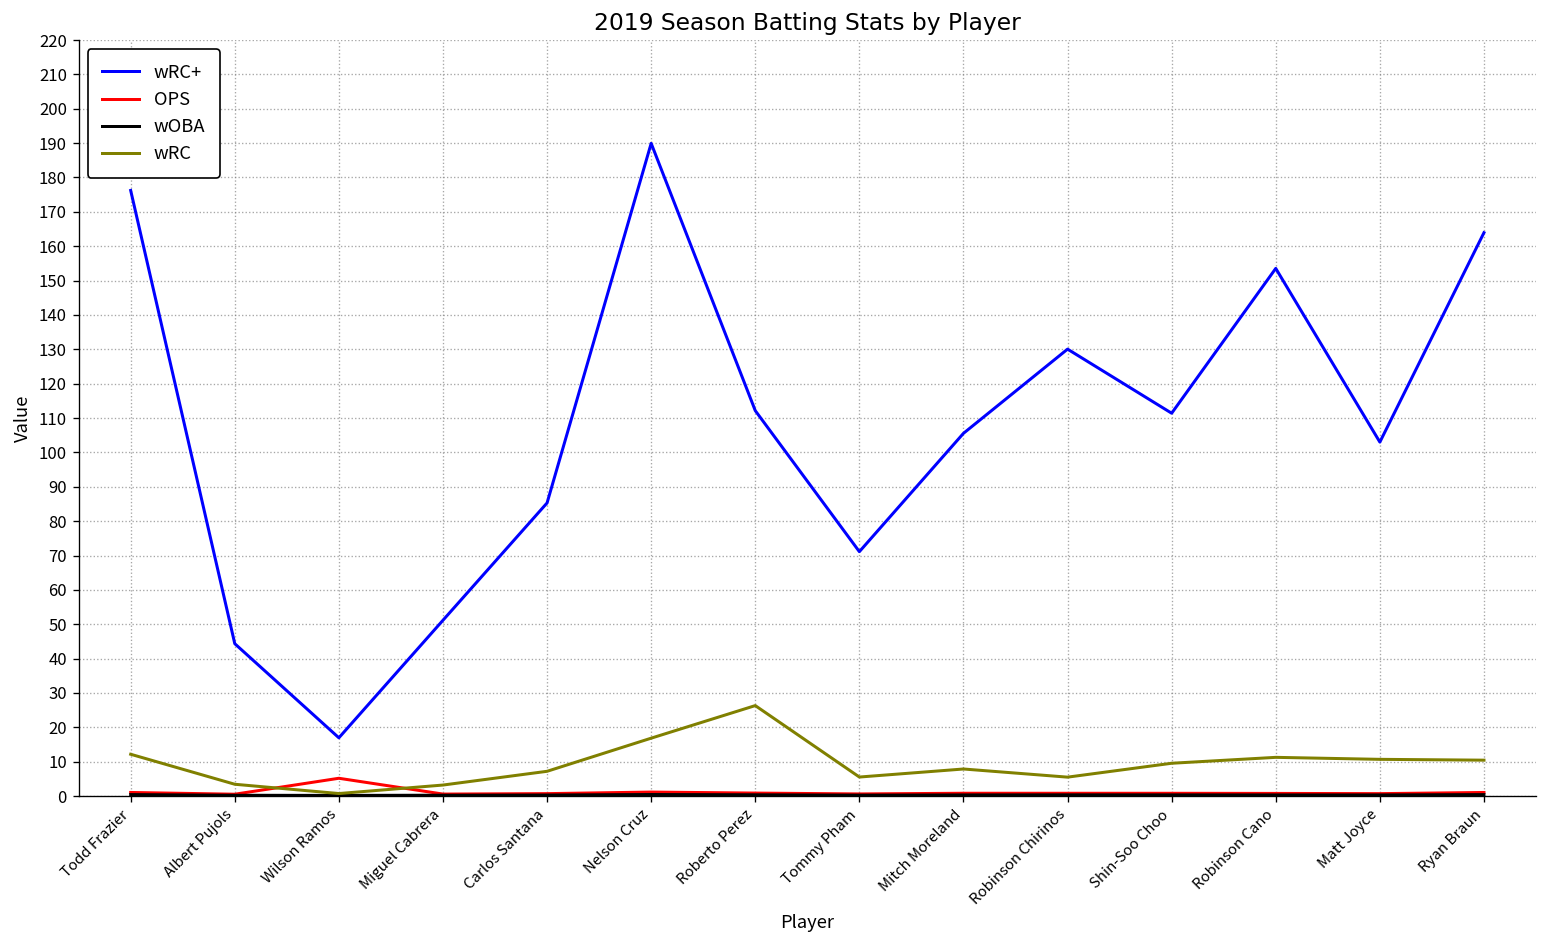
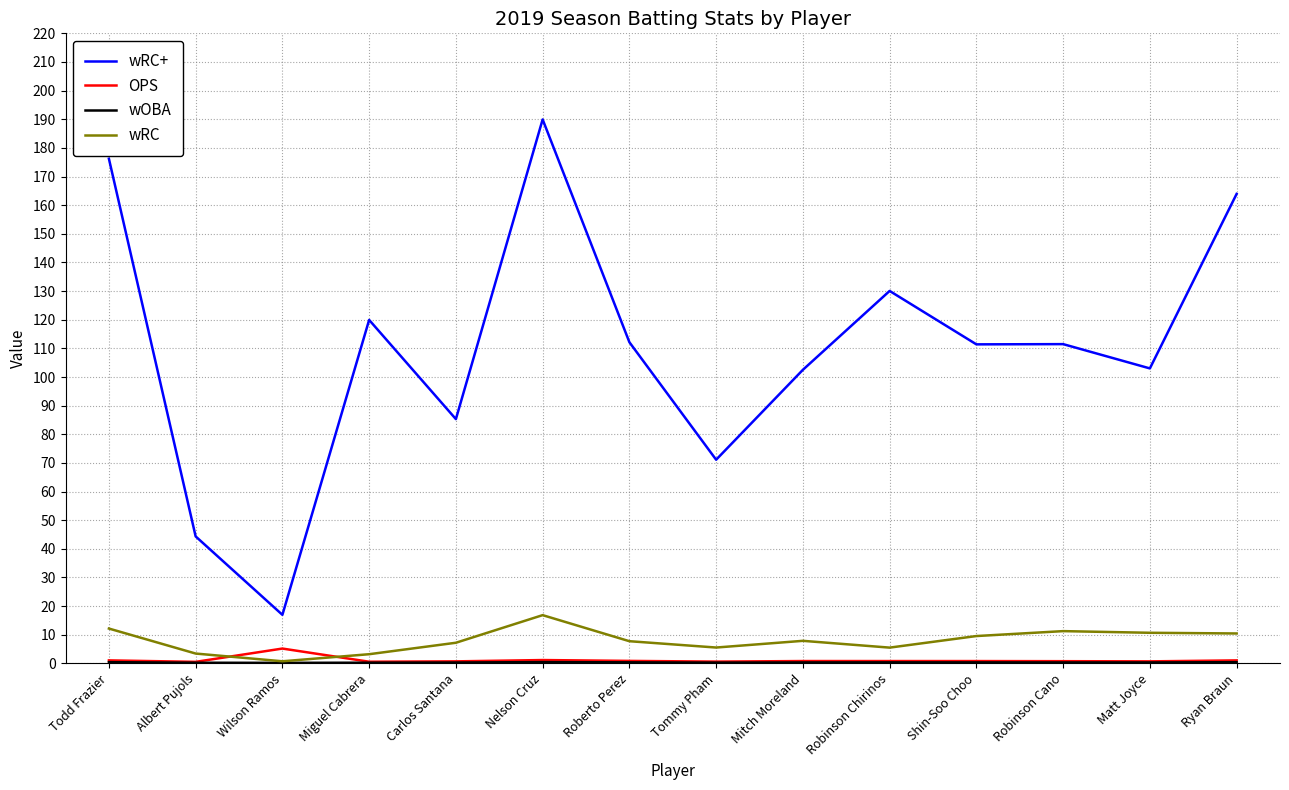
wRC+, Miguel Cabrera: 51 -> 120
wRC, Roberto Perez: 26 -> 8
wRC+, Mitch Moreland: 106 -> 103
wRC+, Robinson Cano: 154 -> 111
